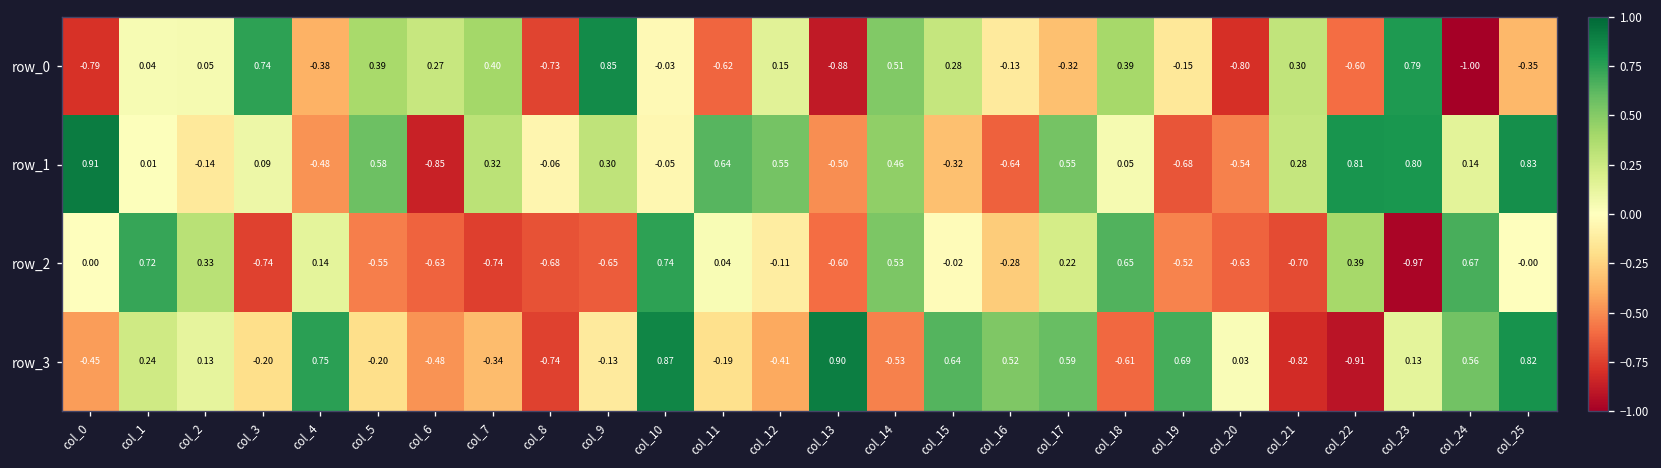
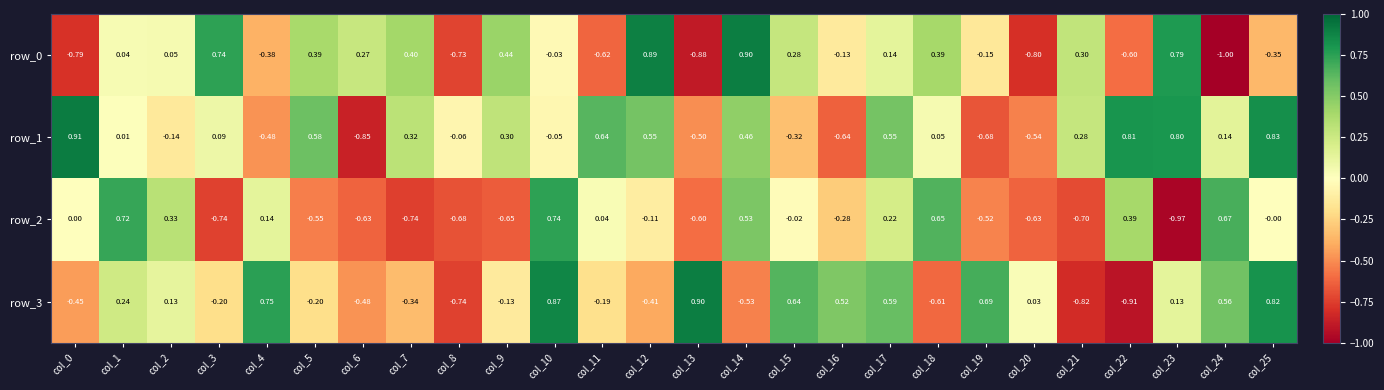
row_0, col_9: 0.85 -> 0.44
row_0, col_12: 0.15 -> 0.89
row_0, col_14: 0.51 -> 0.90
row_0, col_17: -0.32 -> 0.14
